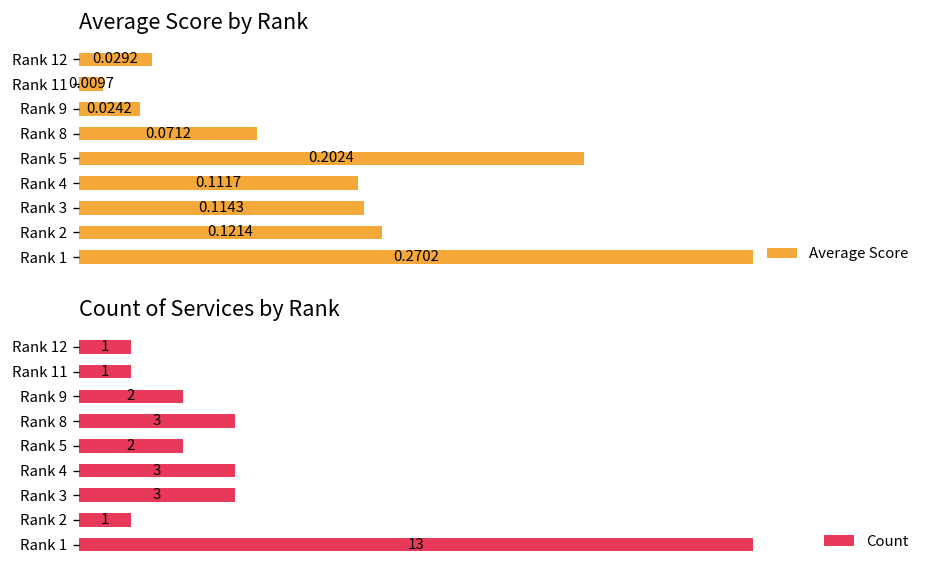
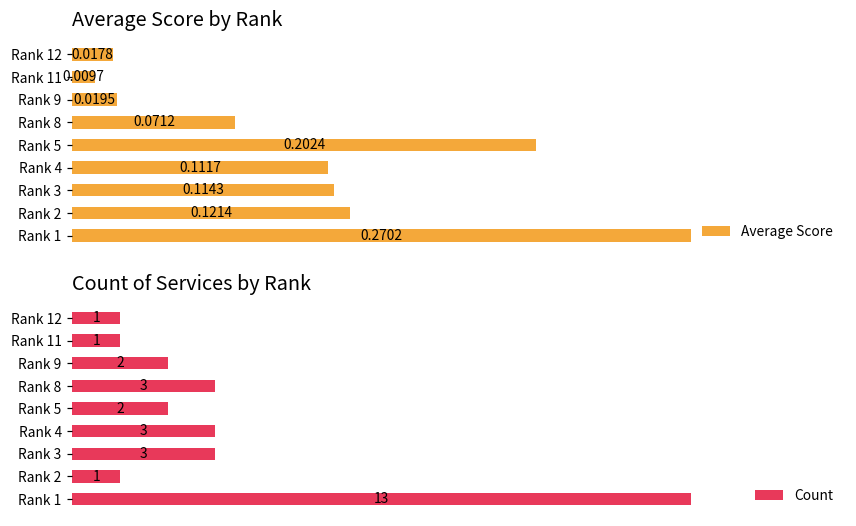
Average Score by Rank, Rank 12: 0.0292 -> 0.0178
Average Score by Rank, Rank 9: 0.0242 -> 0.0195
